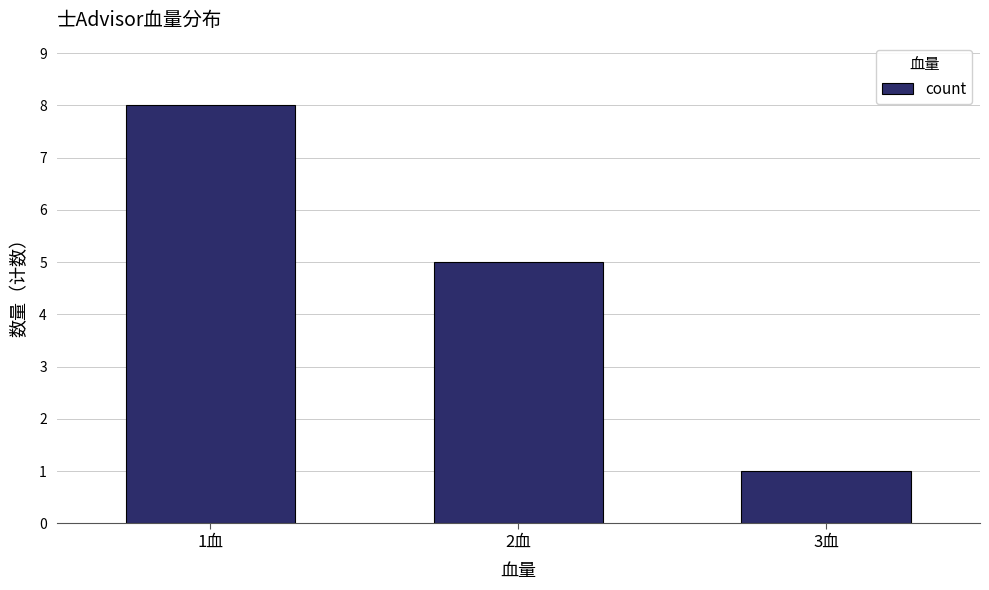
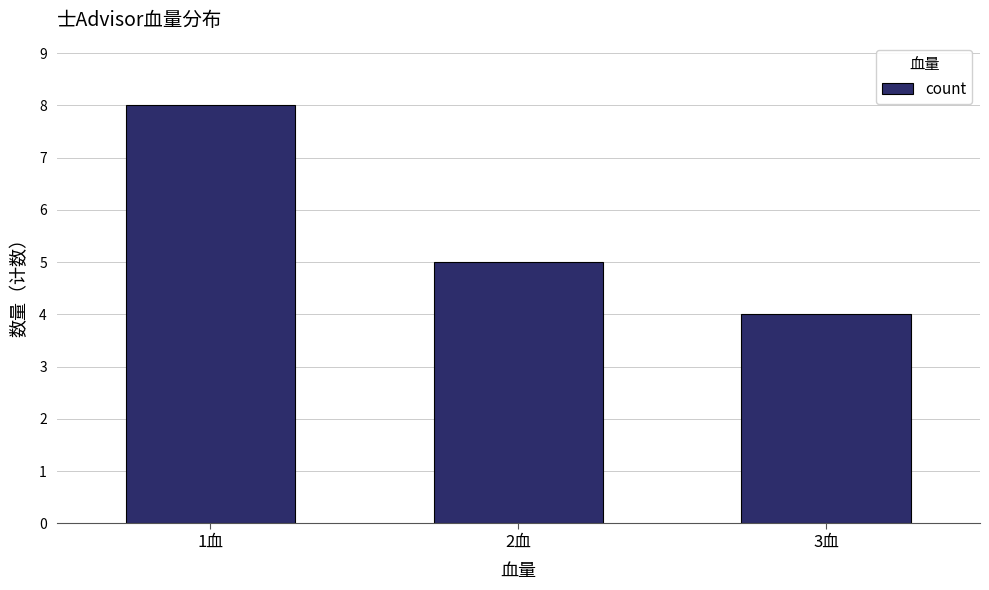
3血: 1 -> 4
